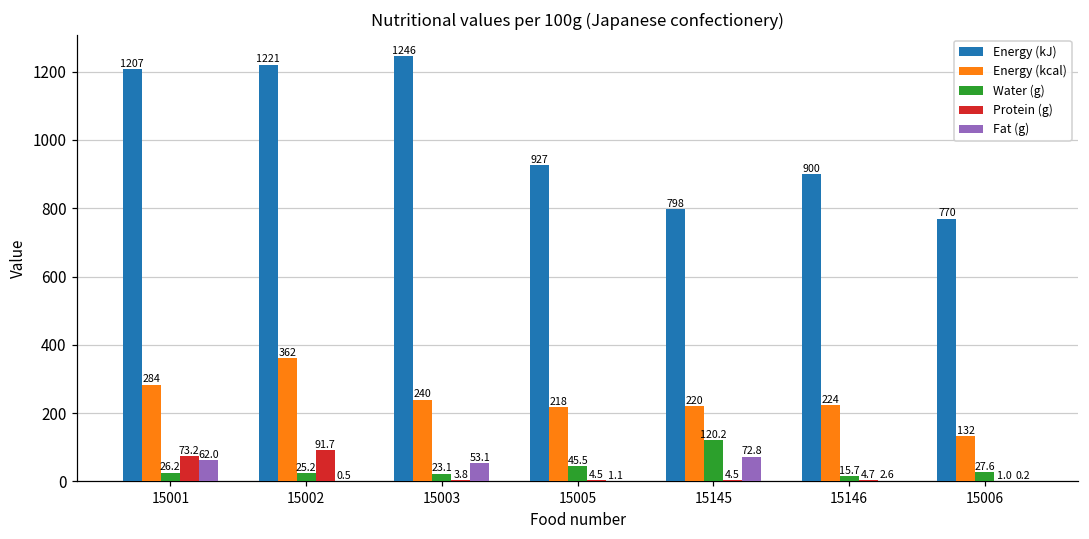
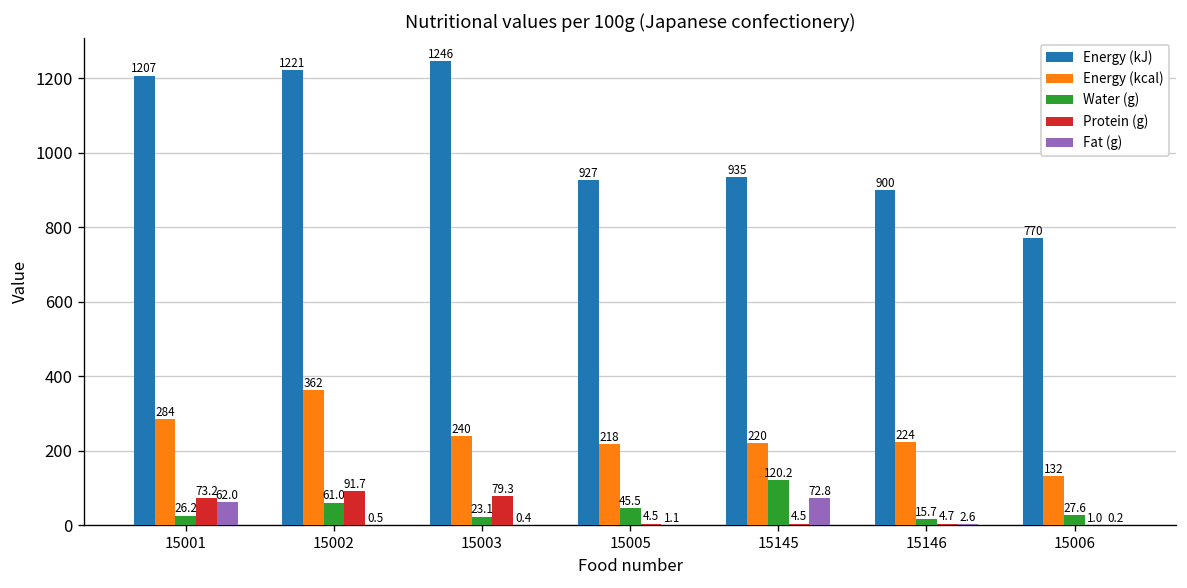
Water (g), 15002: 25.2 -> 61.0
Protein (g), 15003: 3.8 -> 79.3
Fat (g), 15003: 53.1 -> 0.4
Energy (kJ), 15145: 798 -> 935
